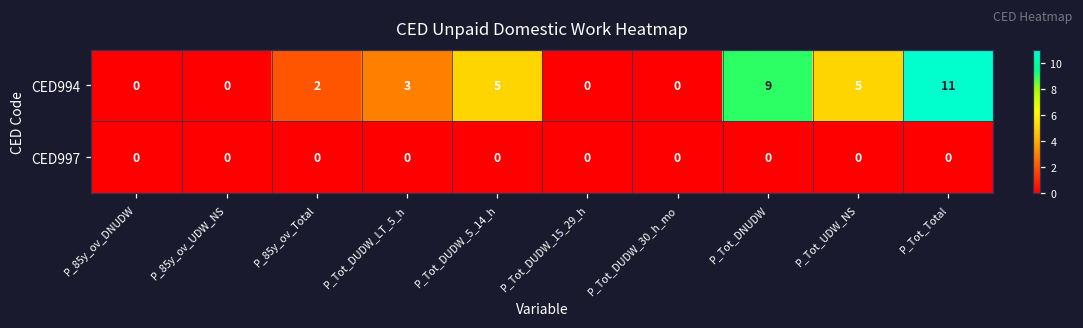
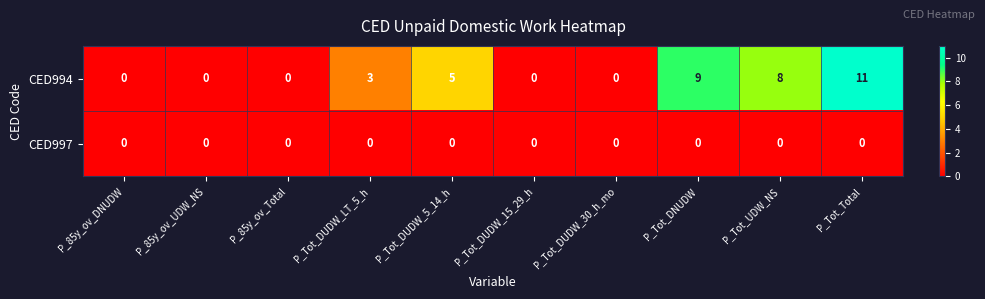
CED994, P_85y_ov_Total: 2 -> 0
CED994, P_Tot_UDW_NS: 5 -> 8
